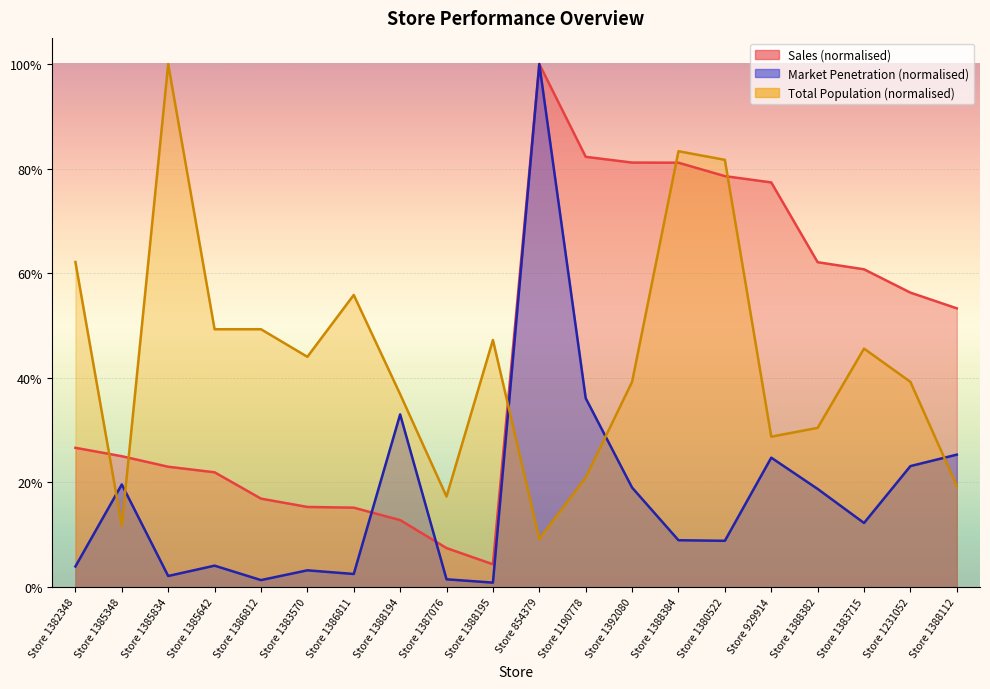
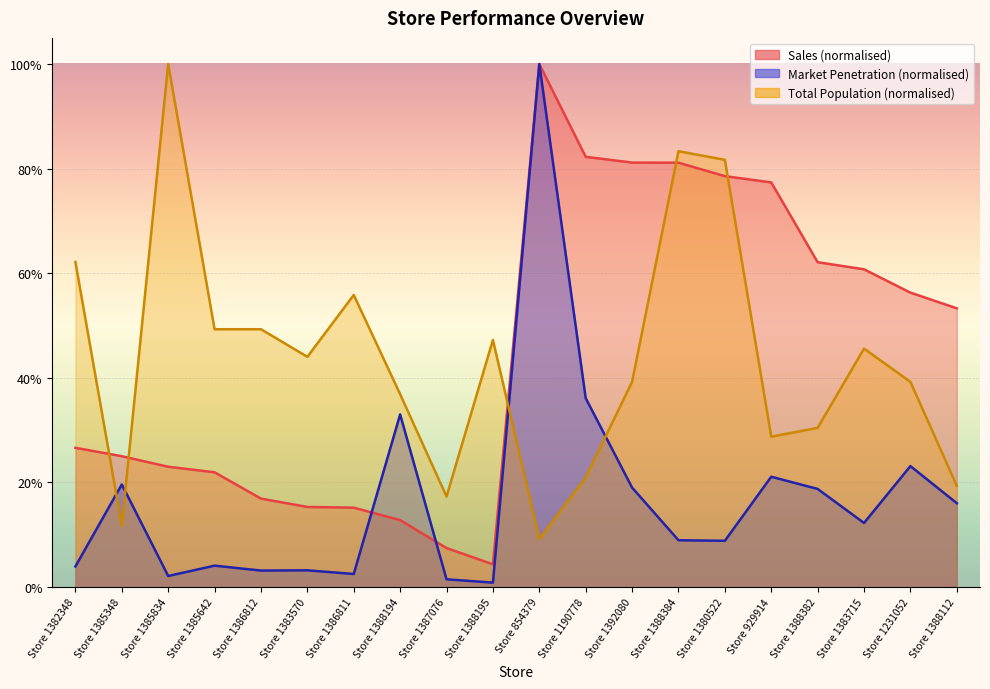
Market Penetration (normalised), Store 1386812: 1% -> 3%
Market Penetration (normalised), Store 929914: 25% -> 21%
Market Penetration (normalised), Store 1388112: 25% -> 16%
